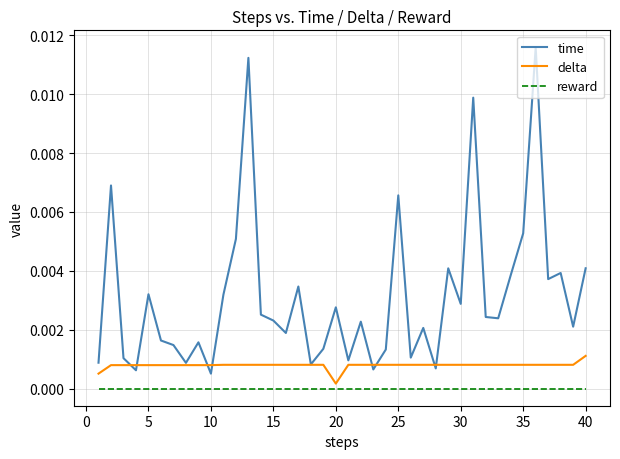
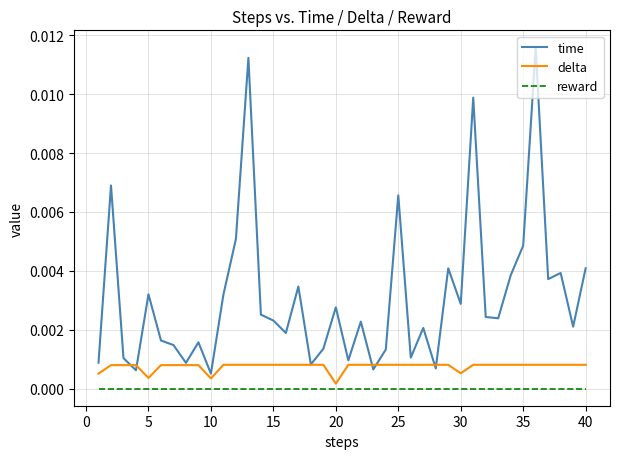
delta, 5: 0.0008 -> 0.0004
delta, 10: 0.0008 -> 0.0003
delta, 30: 0.0008 -> 0.0005
time, 35: 0.0053 -> 0.0049
delta, 40: 0.0011 -> 0.0008
